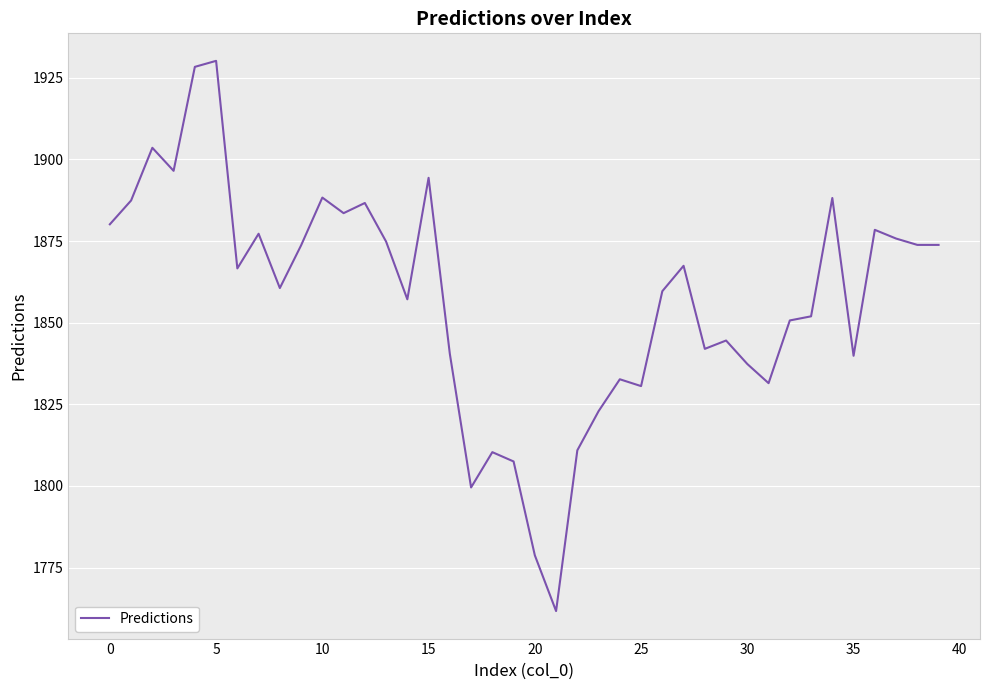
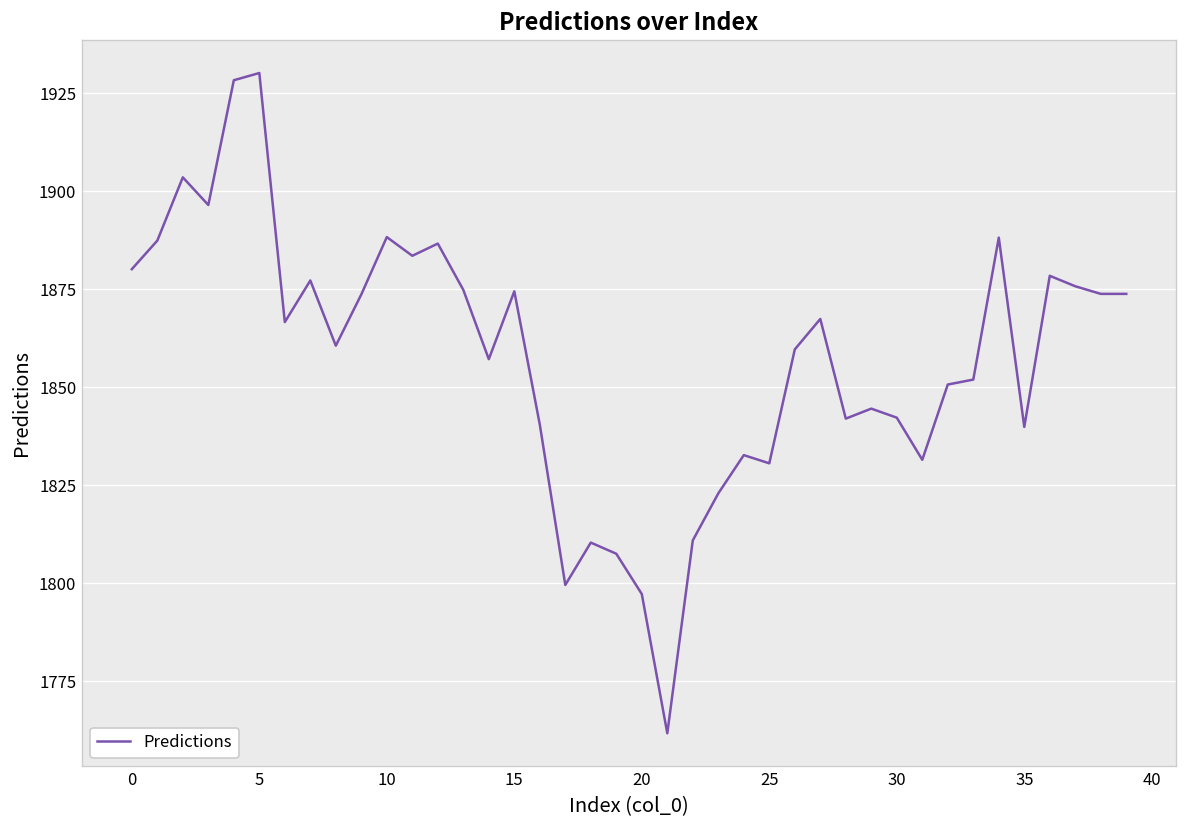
15: 1894 -> 1874
20: 1779 -> 1797
30: 1837 -> 1842
